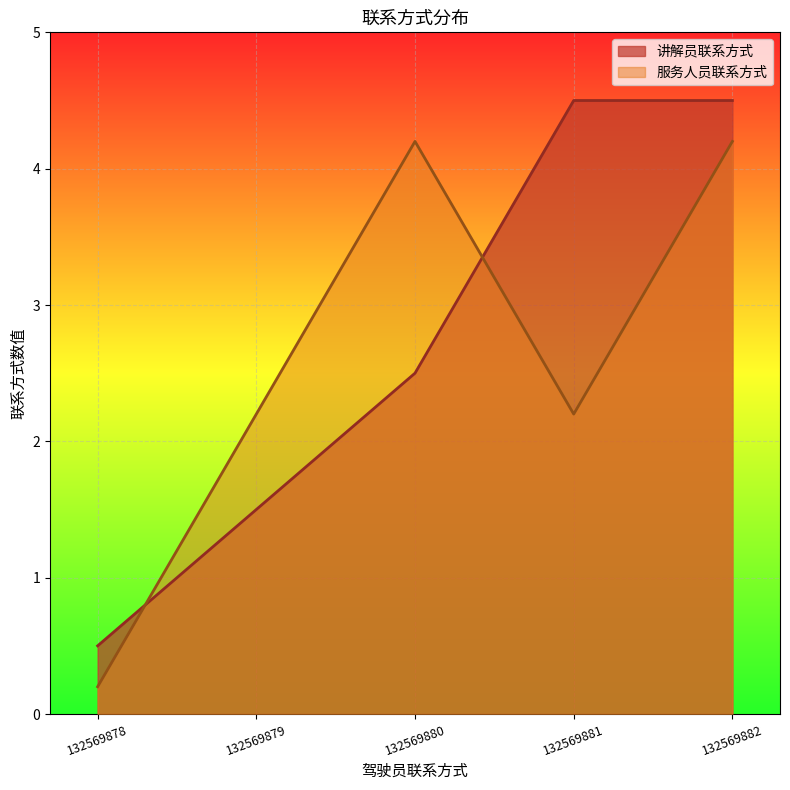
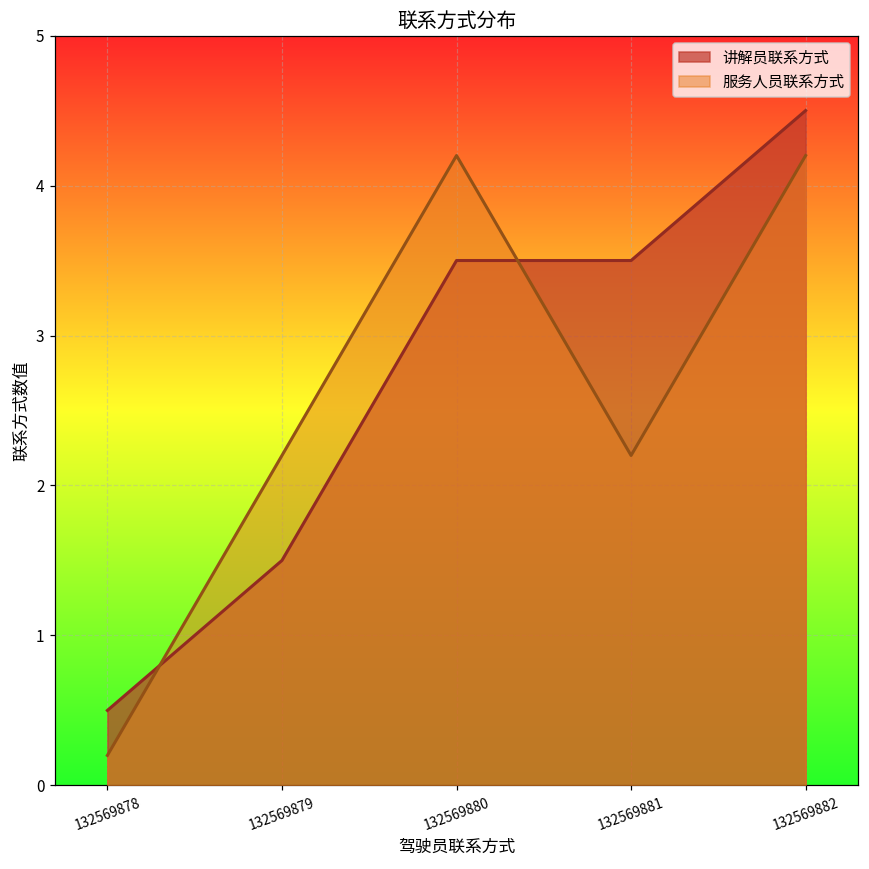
讲解员联系方式, 132569880: 2.50 -> 3.50
讲解员联系方式, 132569881: 4.50 -> 3.50
